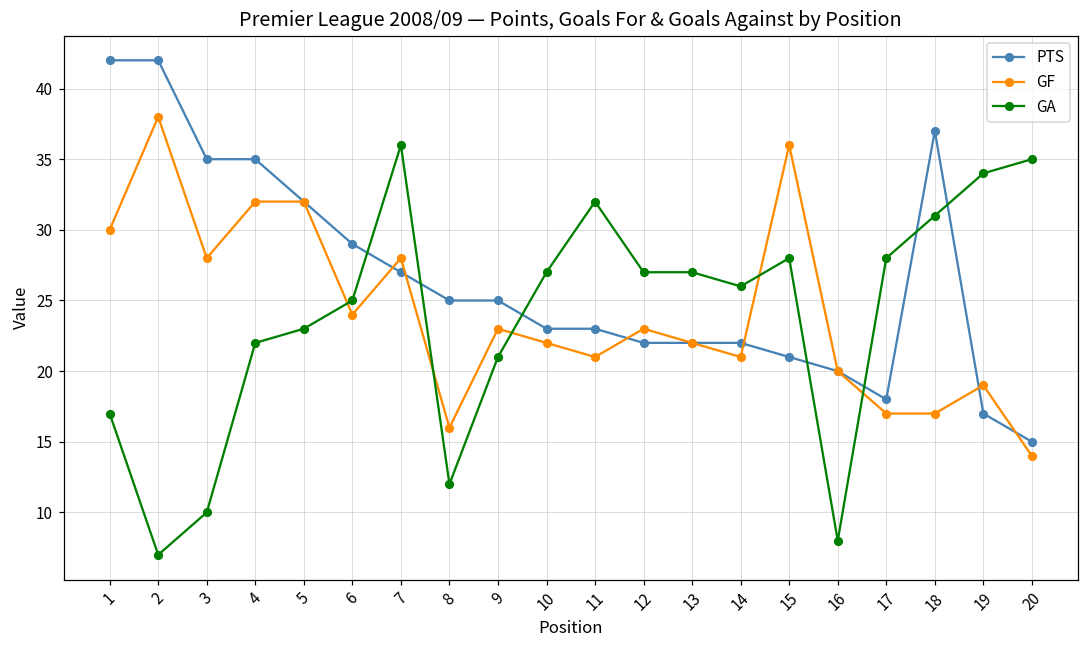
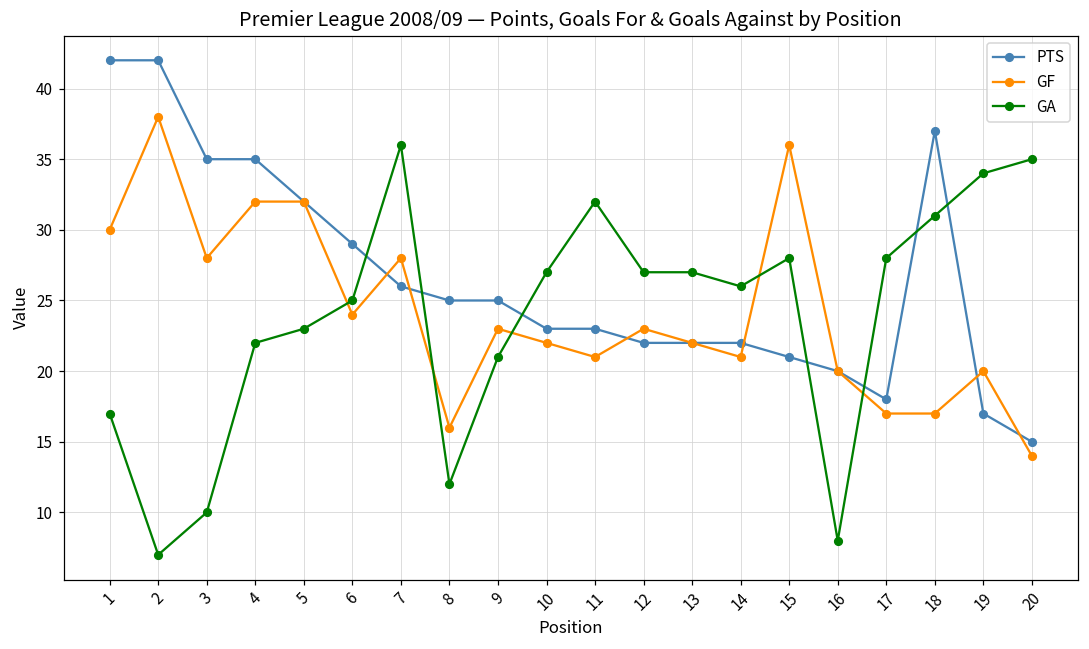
PTS, 7: 27 -> 26
GF, 19: 19 -> 20
